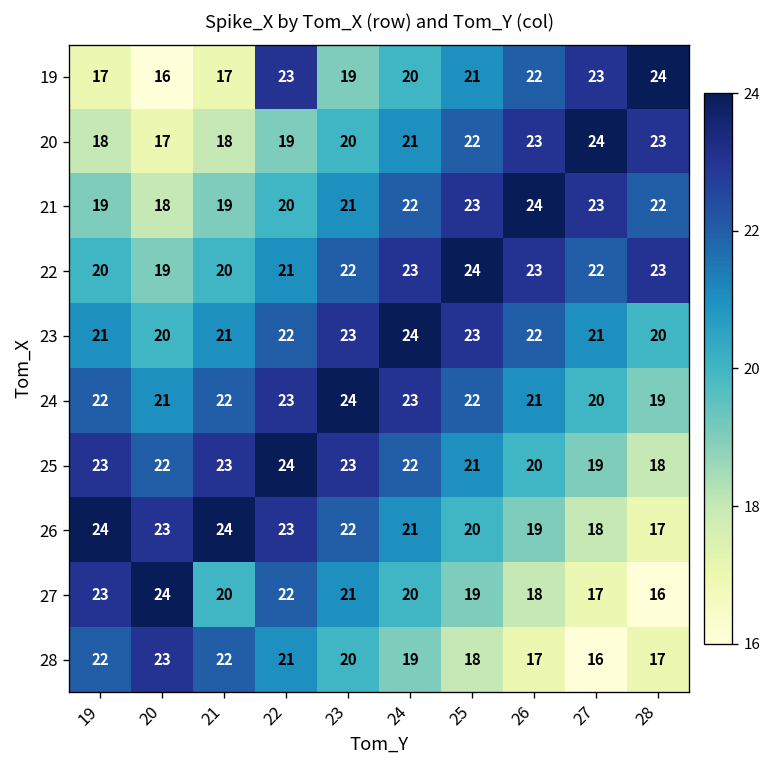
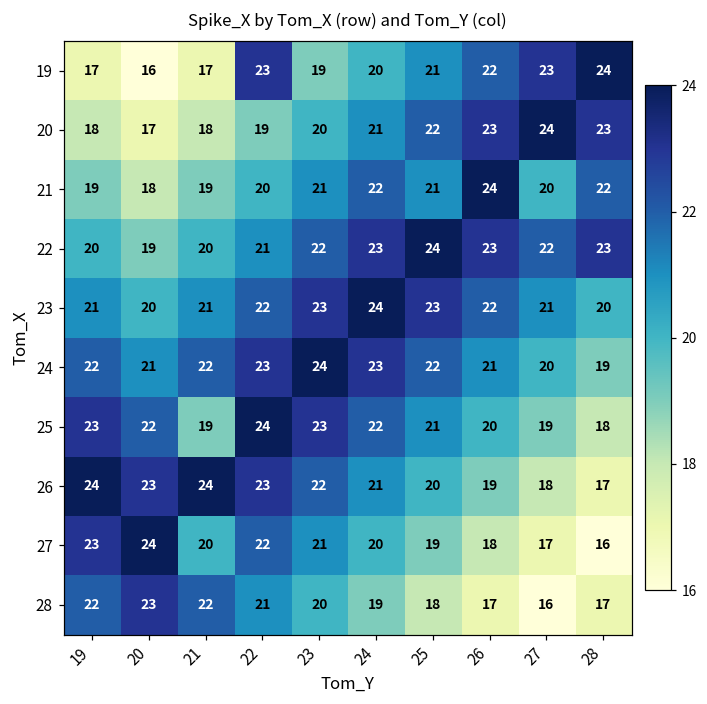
21, 25: 23 -> 21
21, 27: 23 -> 20
25, 21: 23 -> 19
